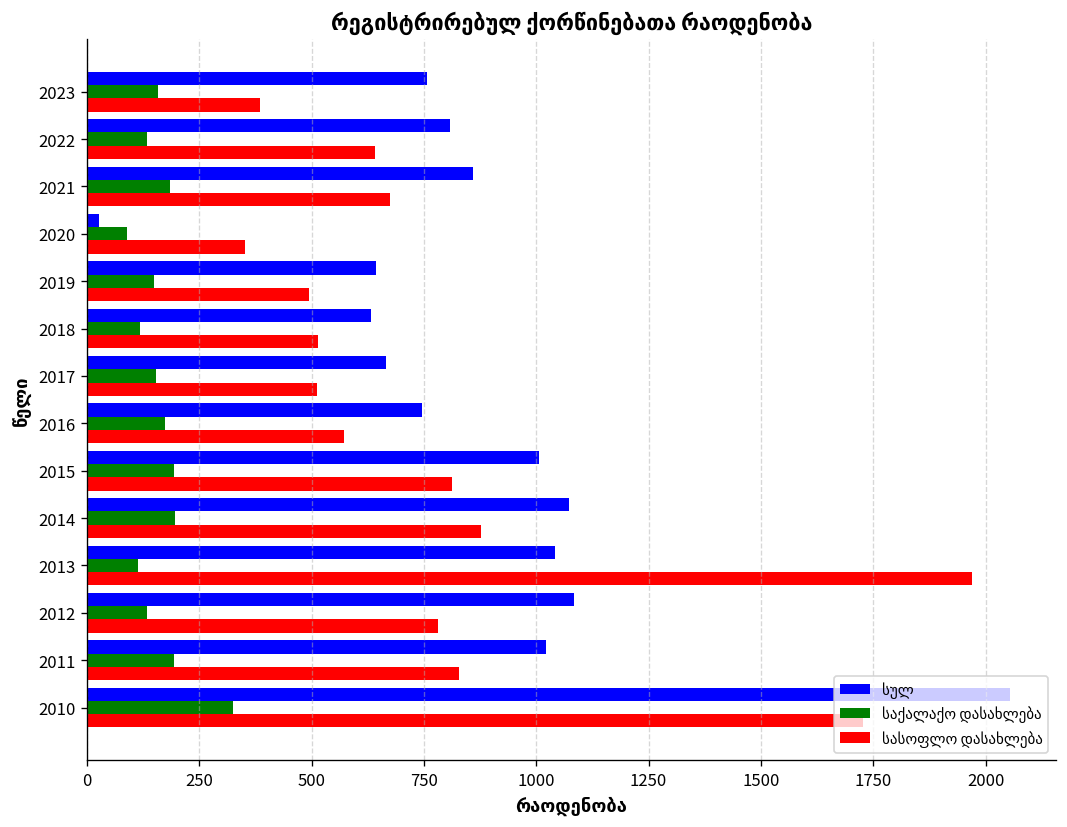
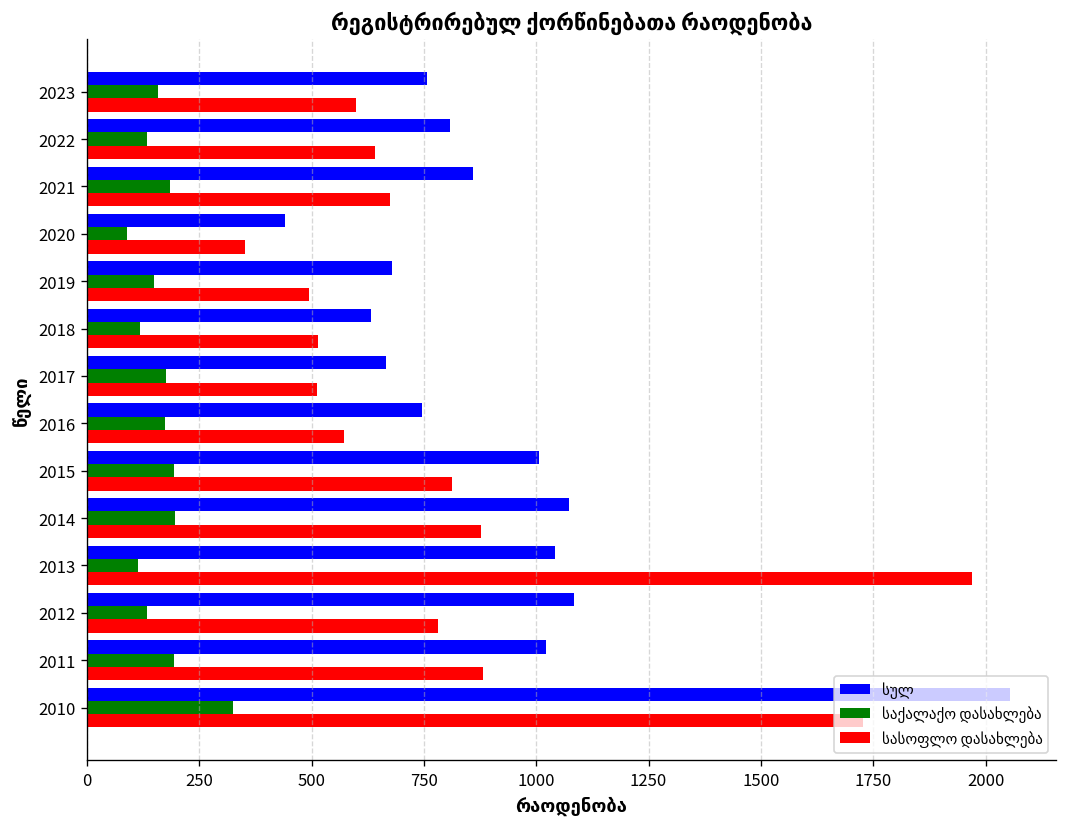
სასოფლო დასახლება, 2023: 390 -> 600
სულ, 2020: 30 -> 440
სულ, 2019: 640 -> 680
საქალაქო დასახლება, 2017: 150 -> 180
სასოფლო დასახლება, 2011: 830 -> 880
